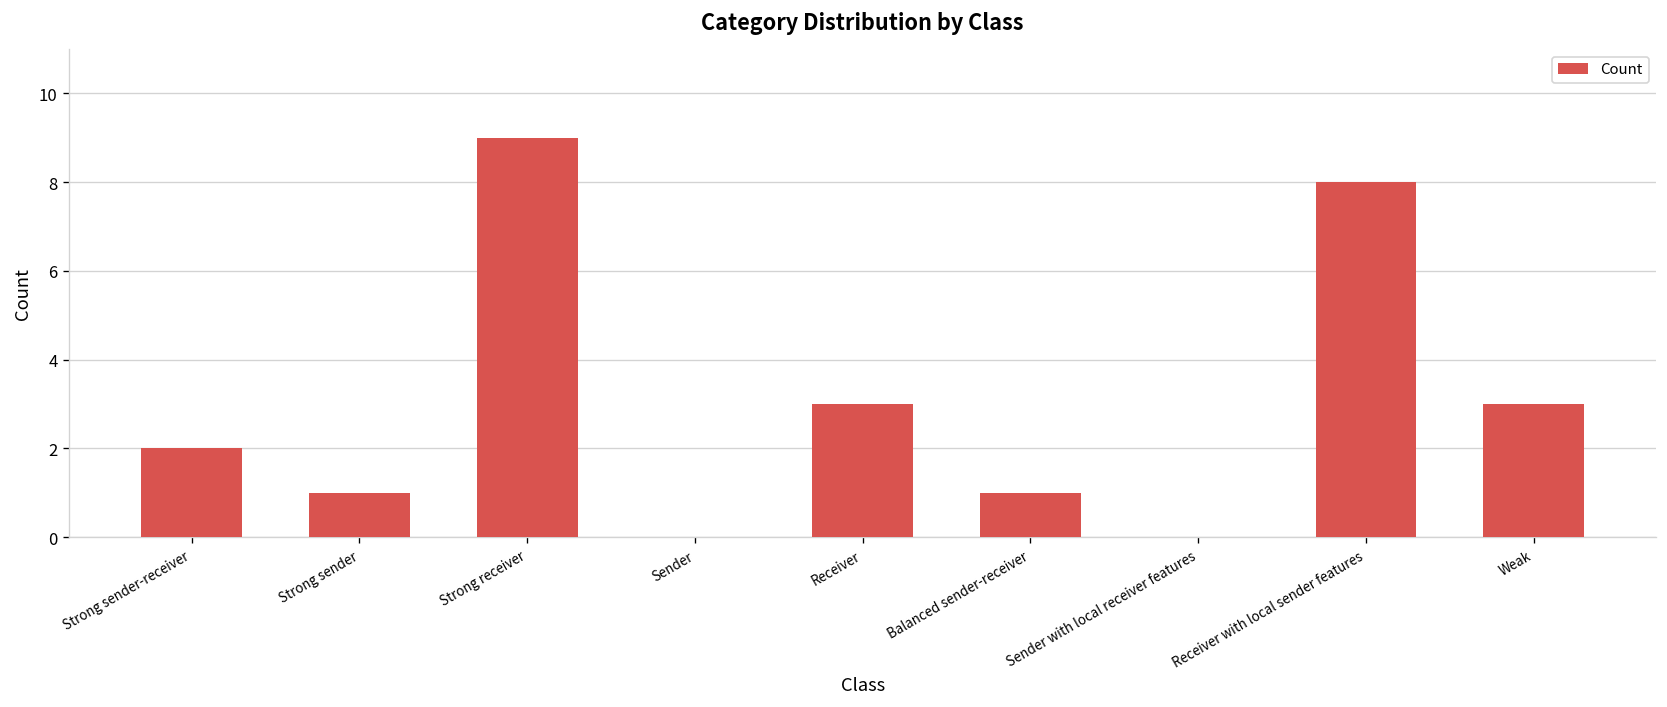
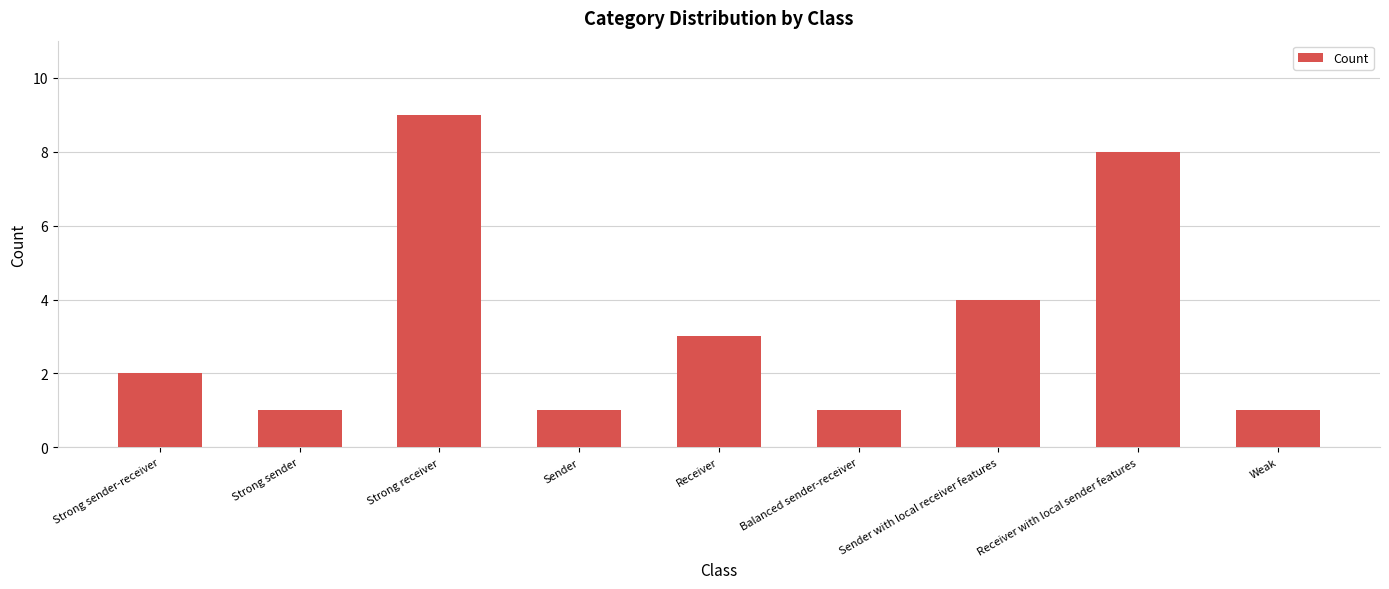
Sender: 0 -> 1
Sender with local receiver features: 0 -> 4
Weak: 3 -> 1
